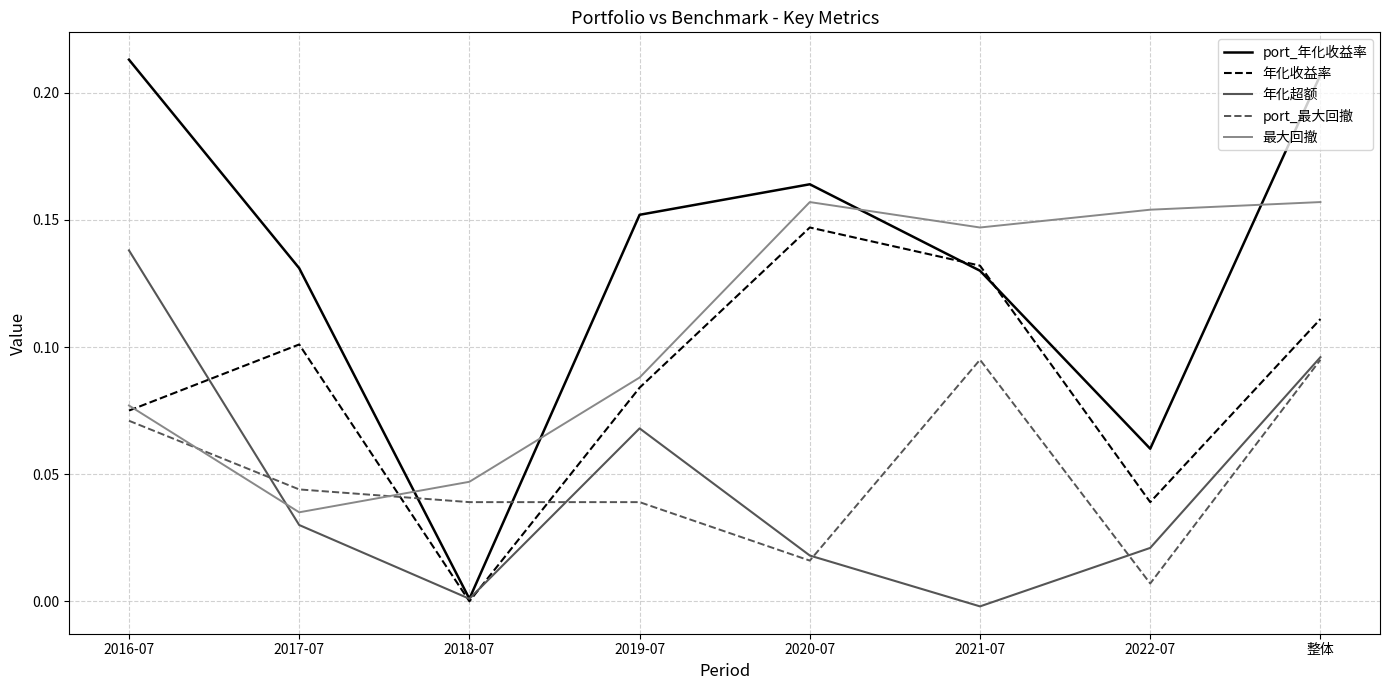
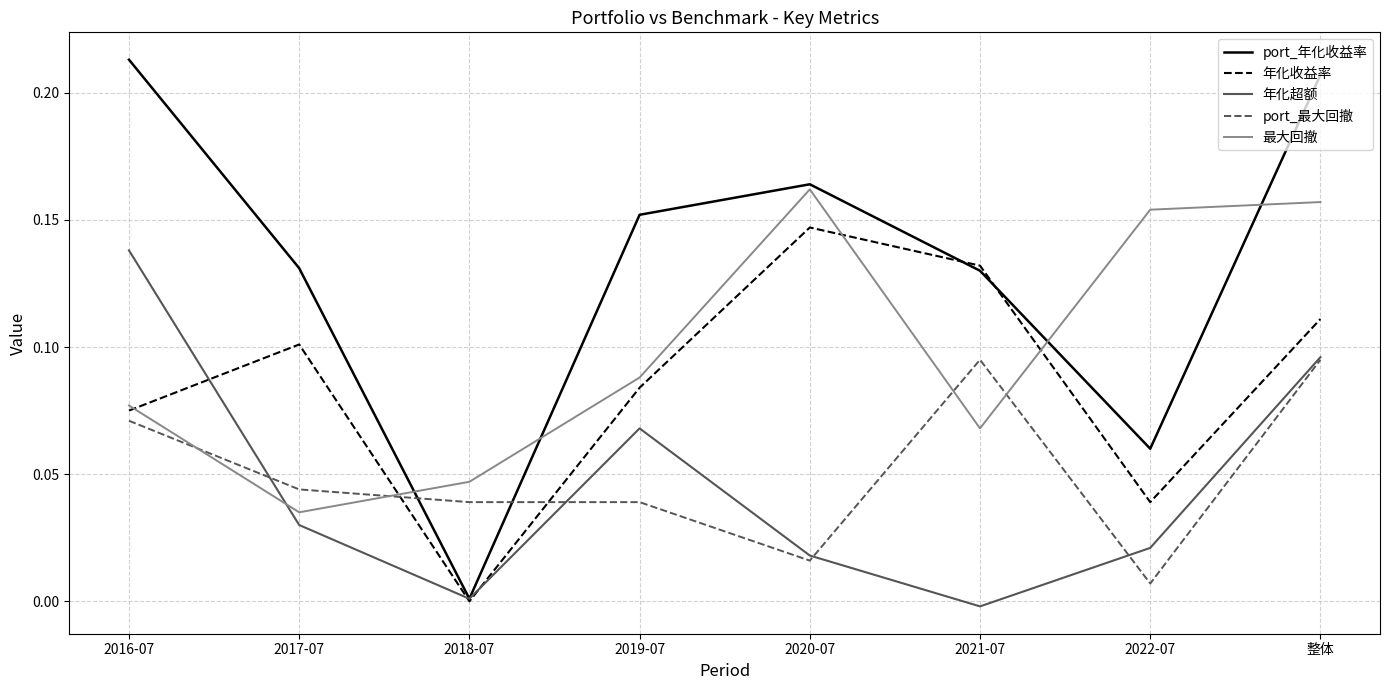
最大回撤, 2020-07: 0.157 -> 0.162
最大回撤, 2021-07: 0.147 -> 0.068
